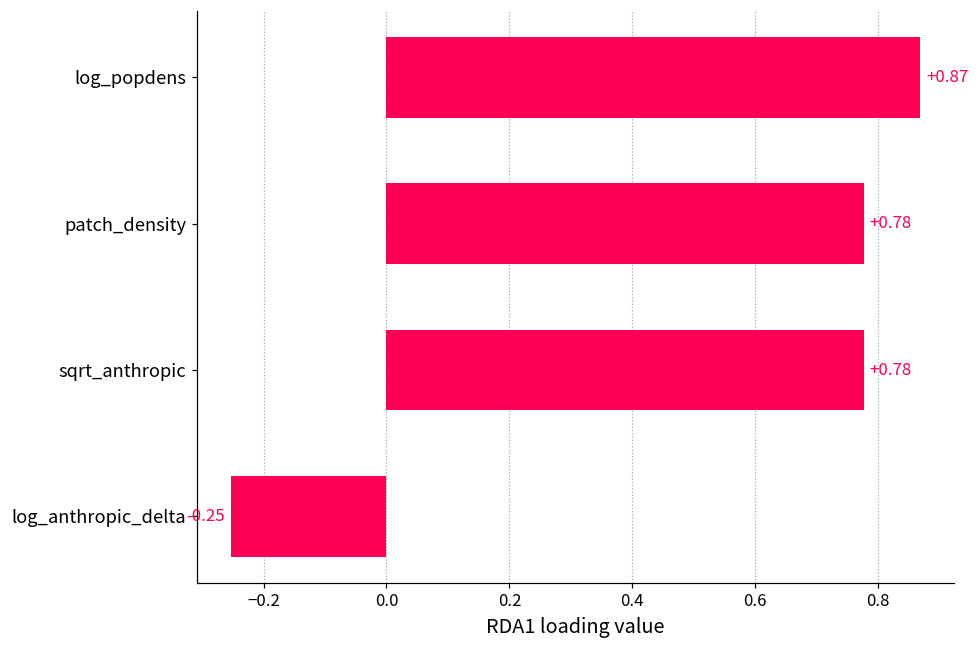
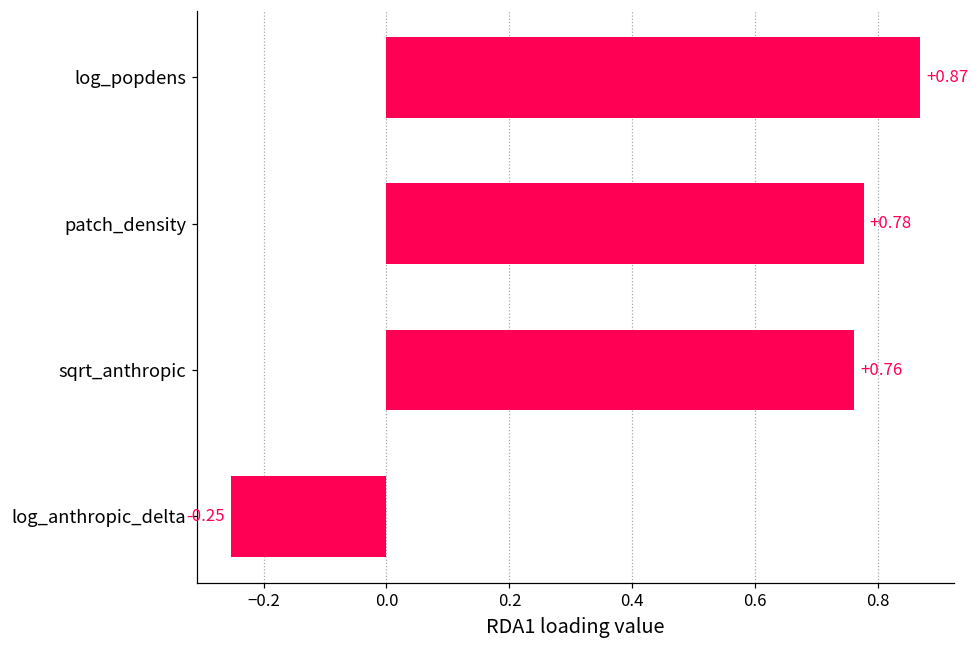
sqrt_anthropic: +0.78 -> +0.76
